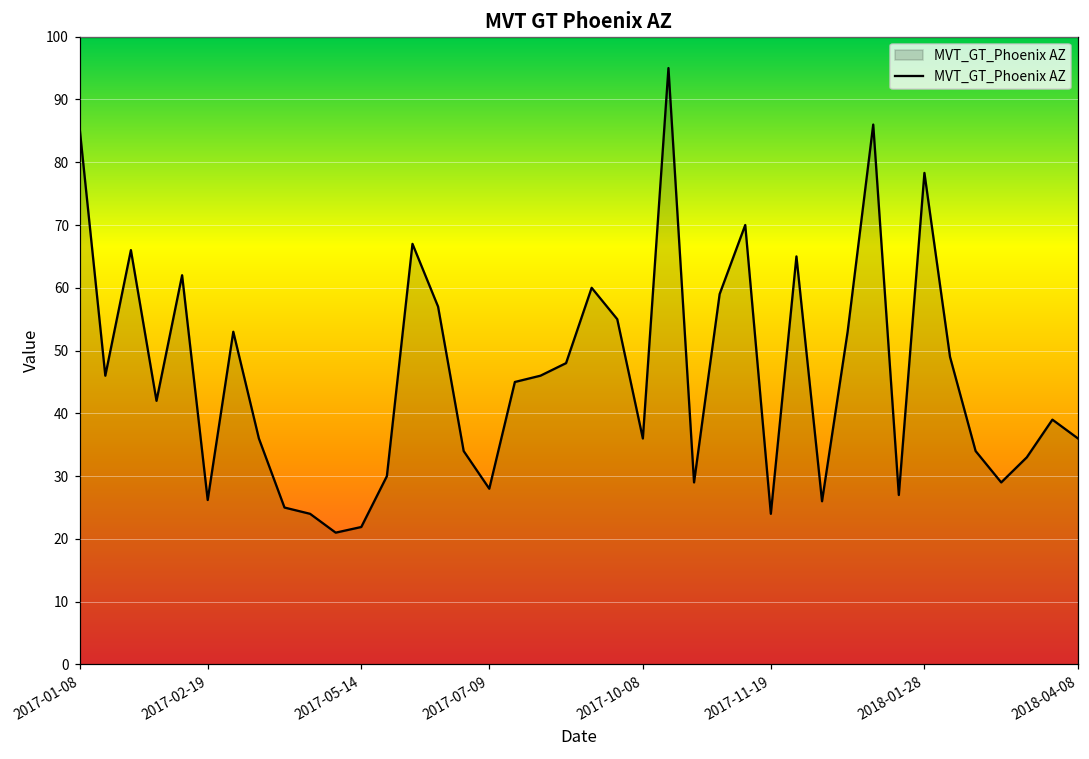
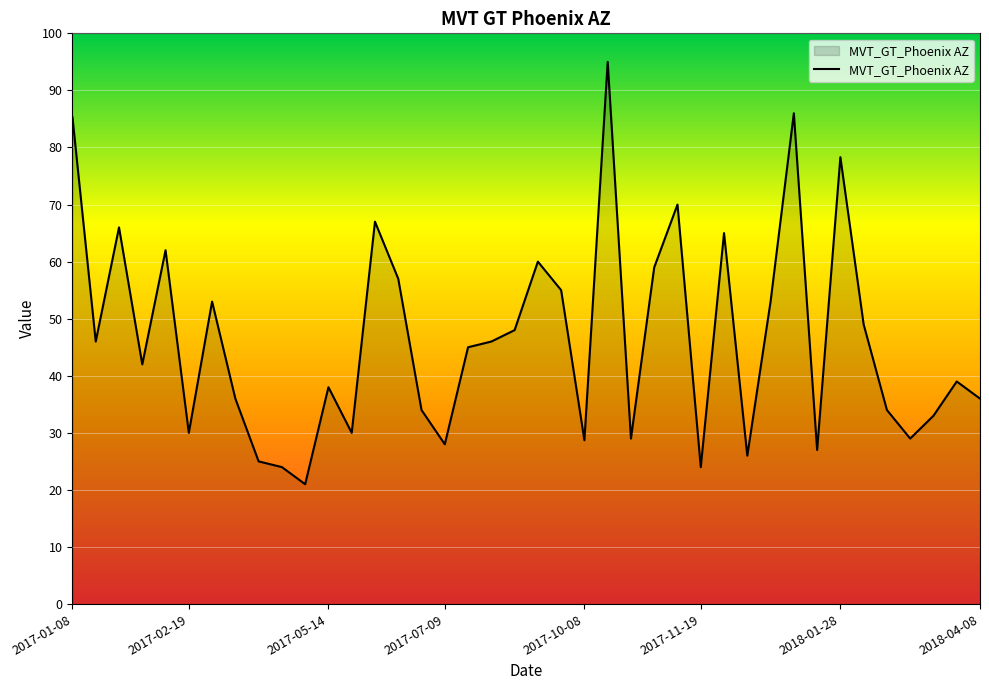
2017-02-19: 26 -> 30
2017-05-14: 22 -> 38
2017-10-08: 36 -> 29
